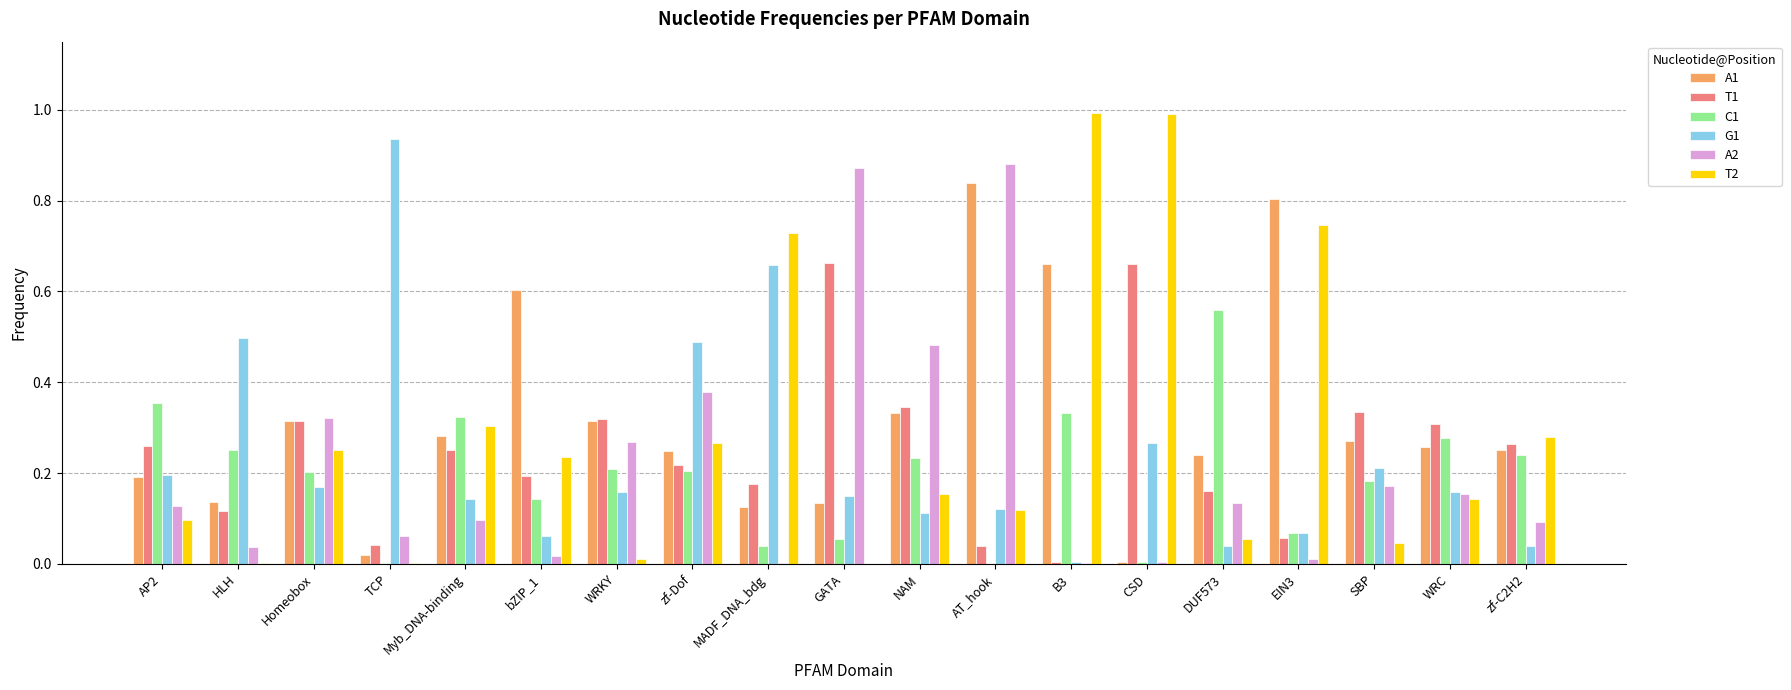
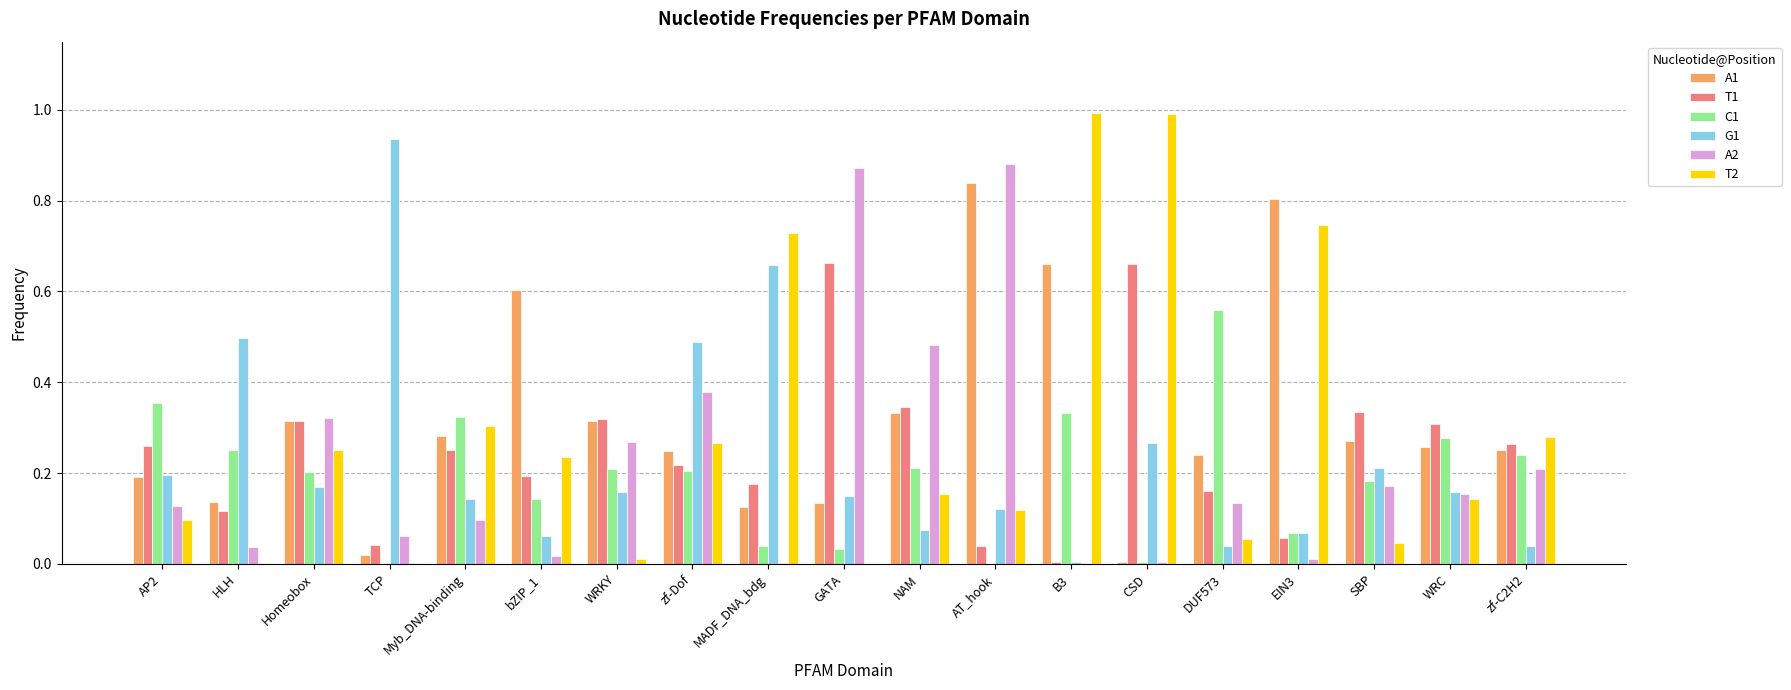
C1, GATA: 0.05 -> 0.03
C1, NAM: 0.23 -> 0.21
G1, NAM: 0.11 -> 0.08
A2, zf-C2H2: 0.09 -> 0.21
